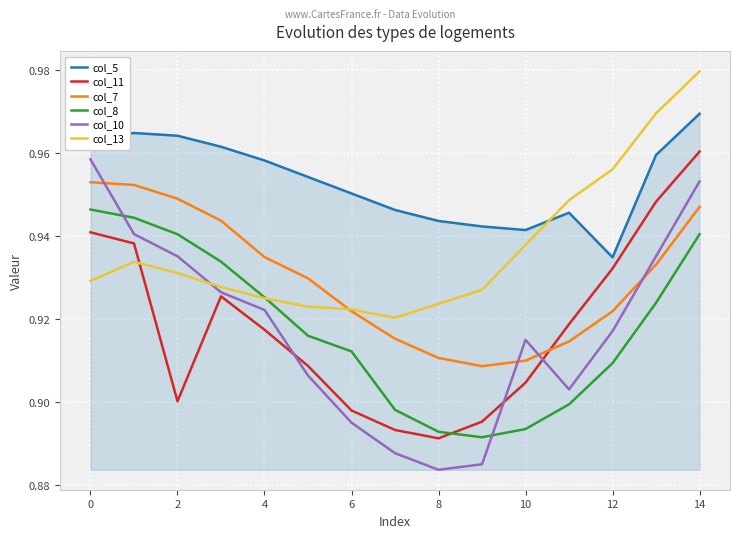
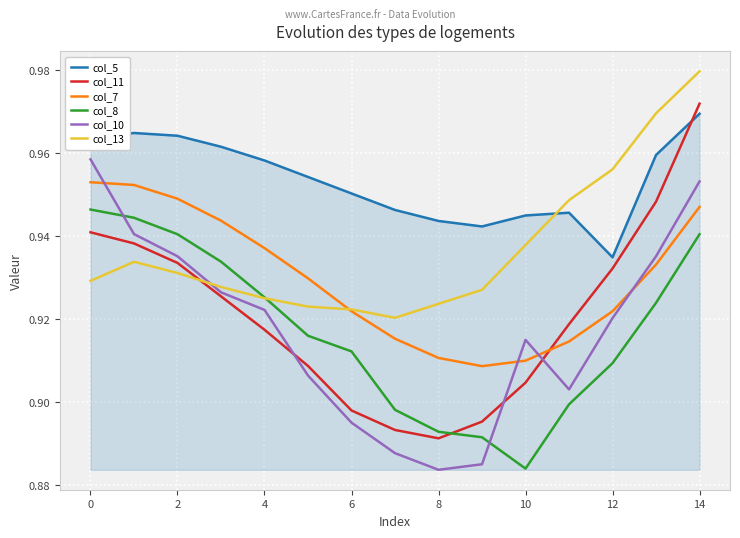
col_11, 2: 0.900 -> 0.934
col_7, 4: 0.935 -> 0.937
col_5, 10: 0.942 -> 0.945
col_8, 10: 0.894 -> 0.884
col_10, 12: 0.917 -> 0.920
col_11, 14: 0.960 -> 0.972
